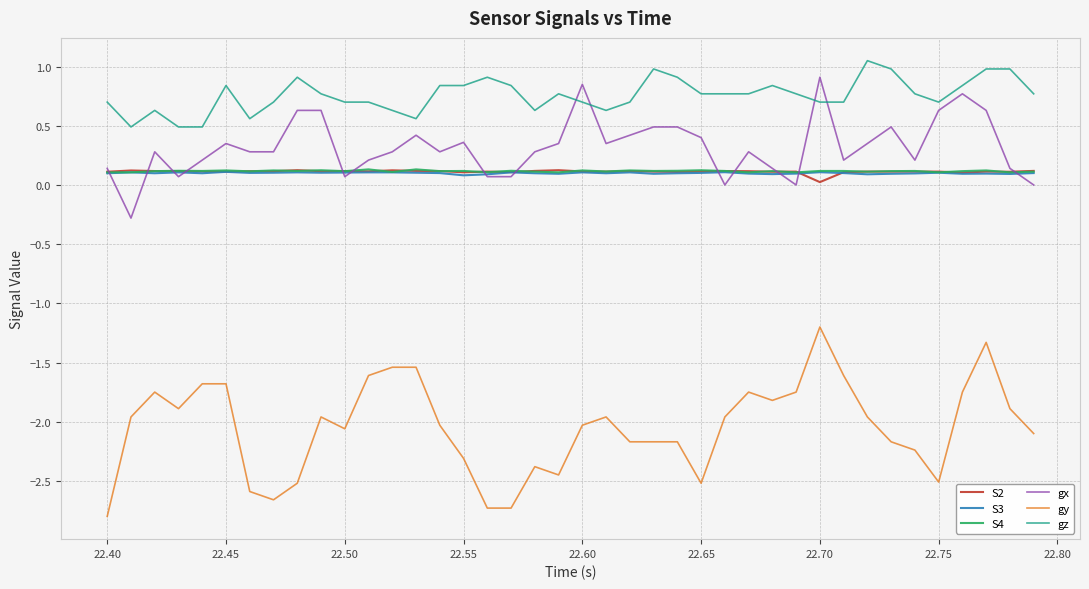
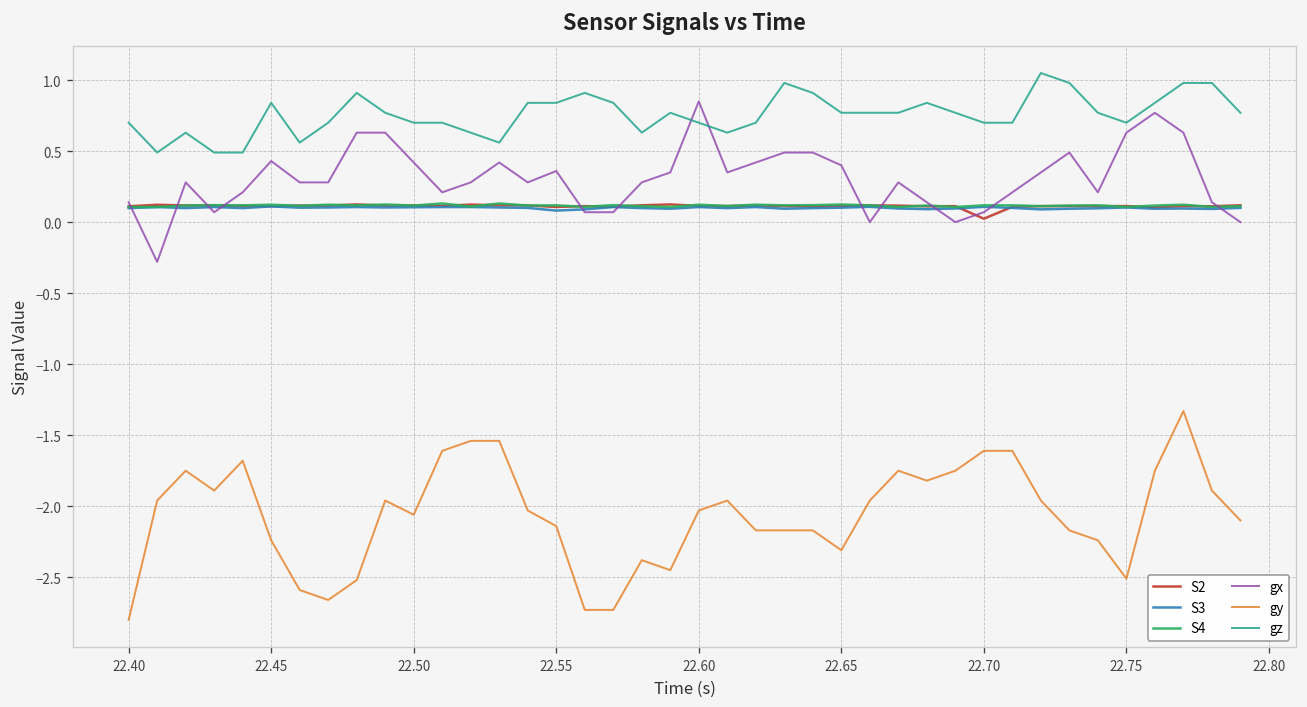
gx, 22.45: 0.35 -> 0.43
gy, 22.45: -1.68 -> -2.24
gx, 22.50: 0.07 -> 0.42
gy, 22.55: -2.31 -> -2.14
gy, 22.65: -2.52 -> -2.31
gx, 22.70: 0.91 -> 0.07
gy, 22.70: -1.20 -> -1.61
